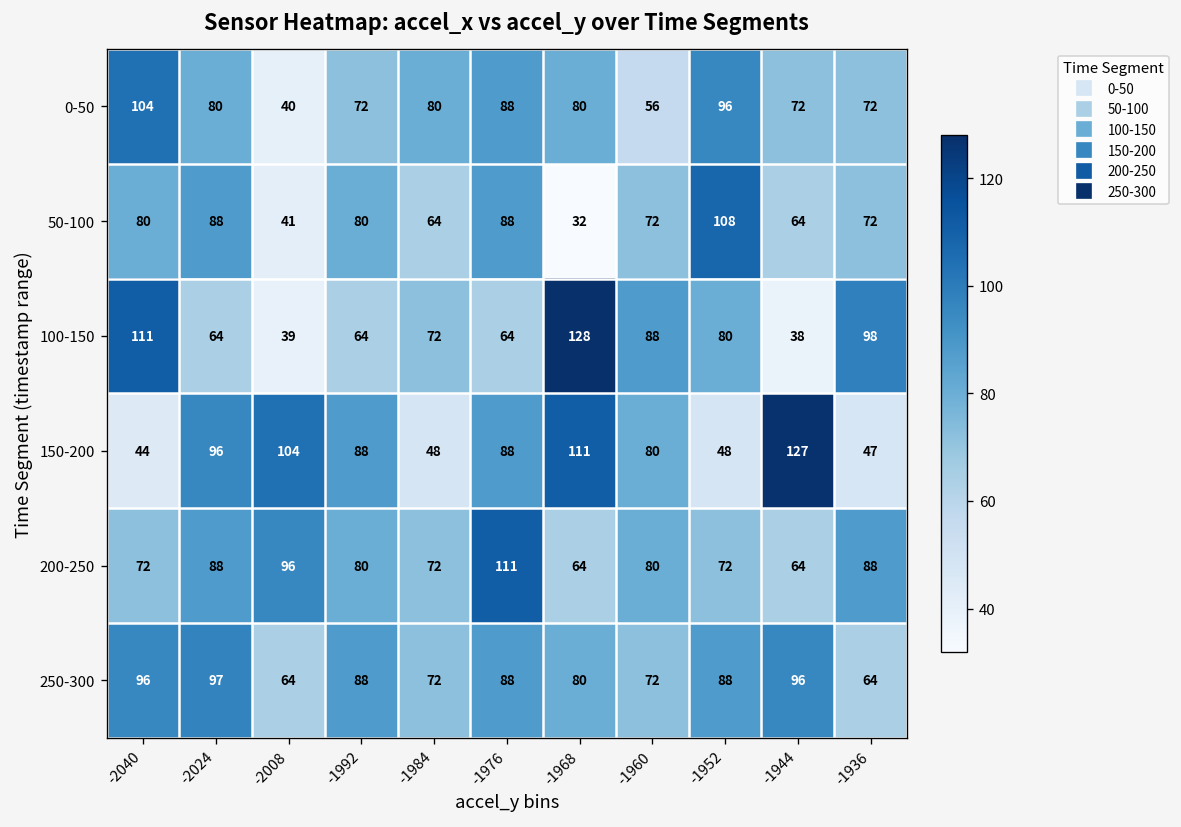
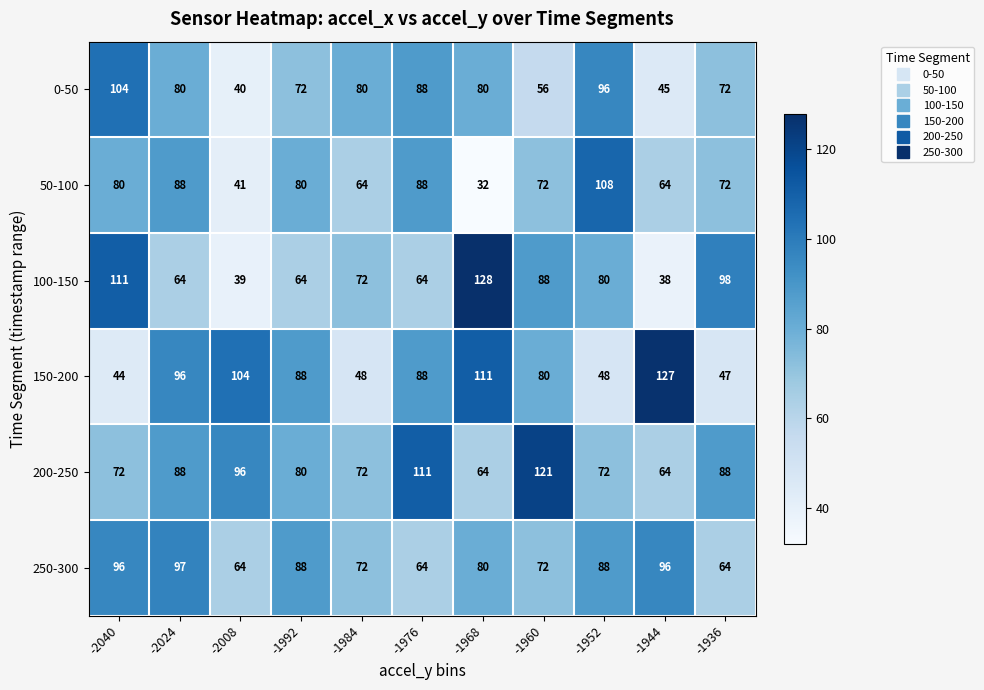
0-50, -1944: 72 -> 45
200-250, -1960: 80 -> 121
250-300, -1976: 88 -> 64
